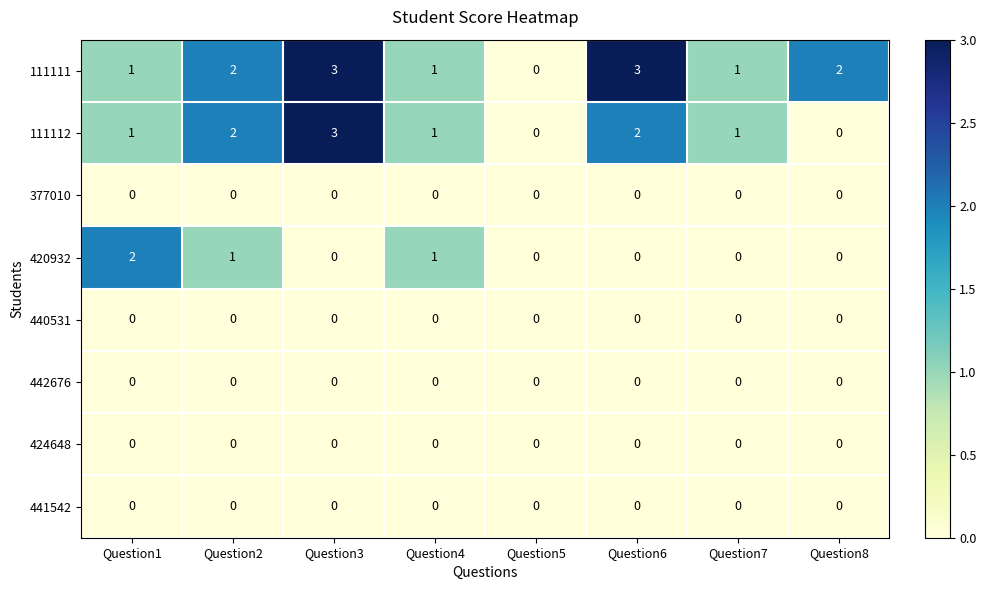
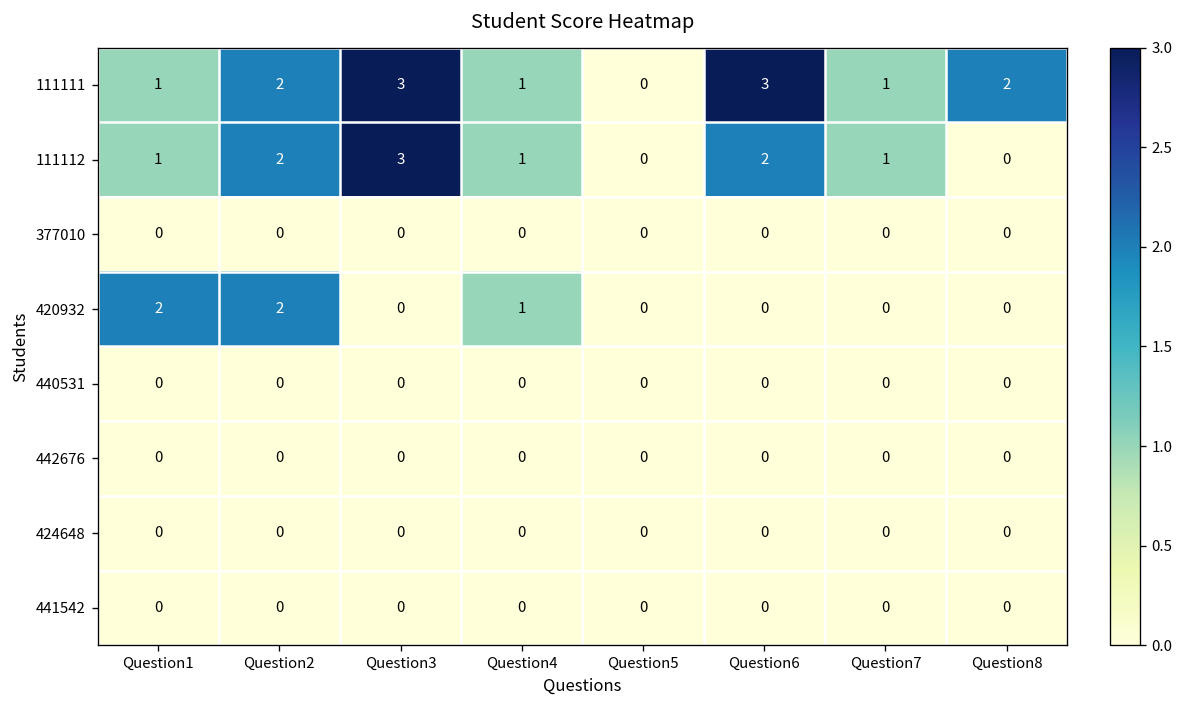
420932, Question2: 1 -> 2
